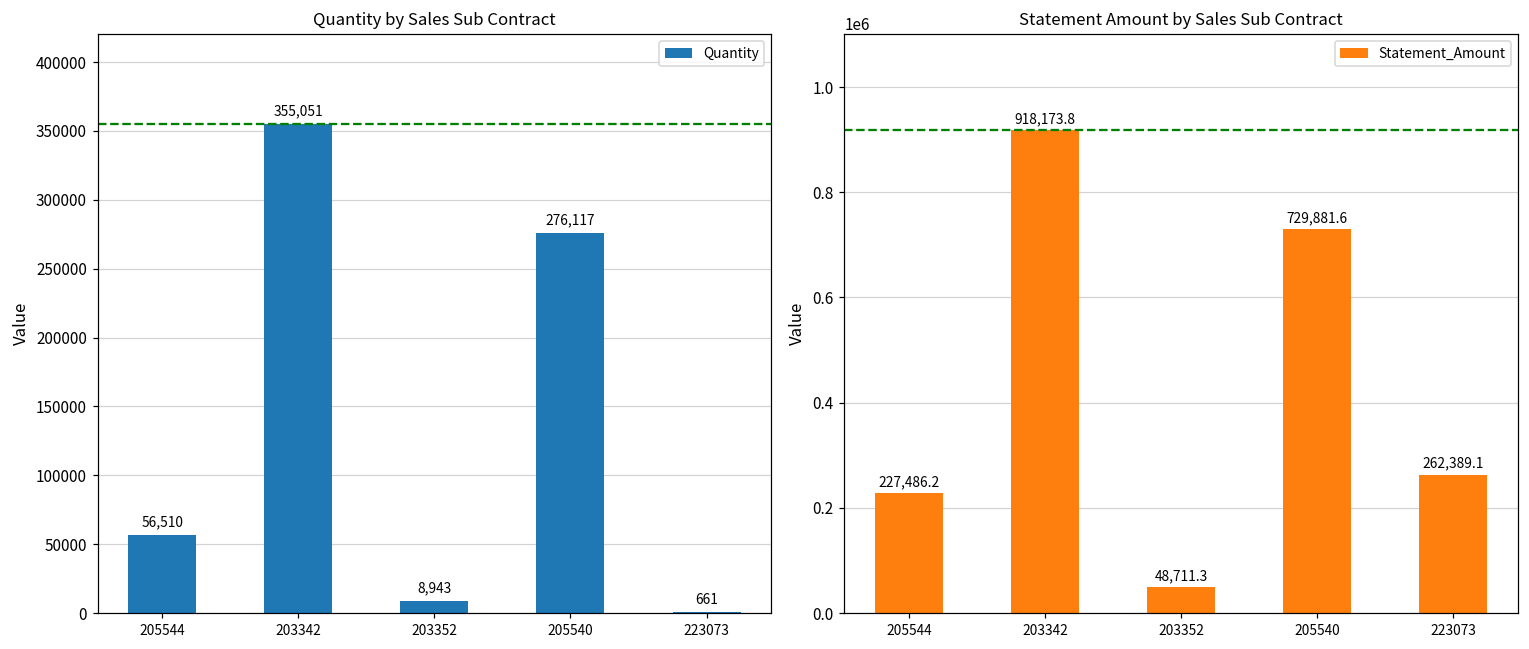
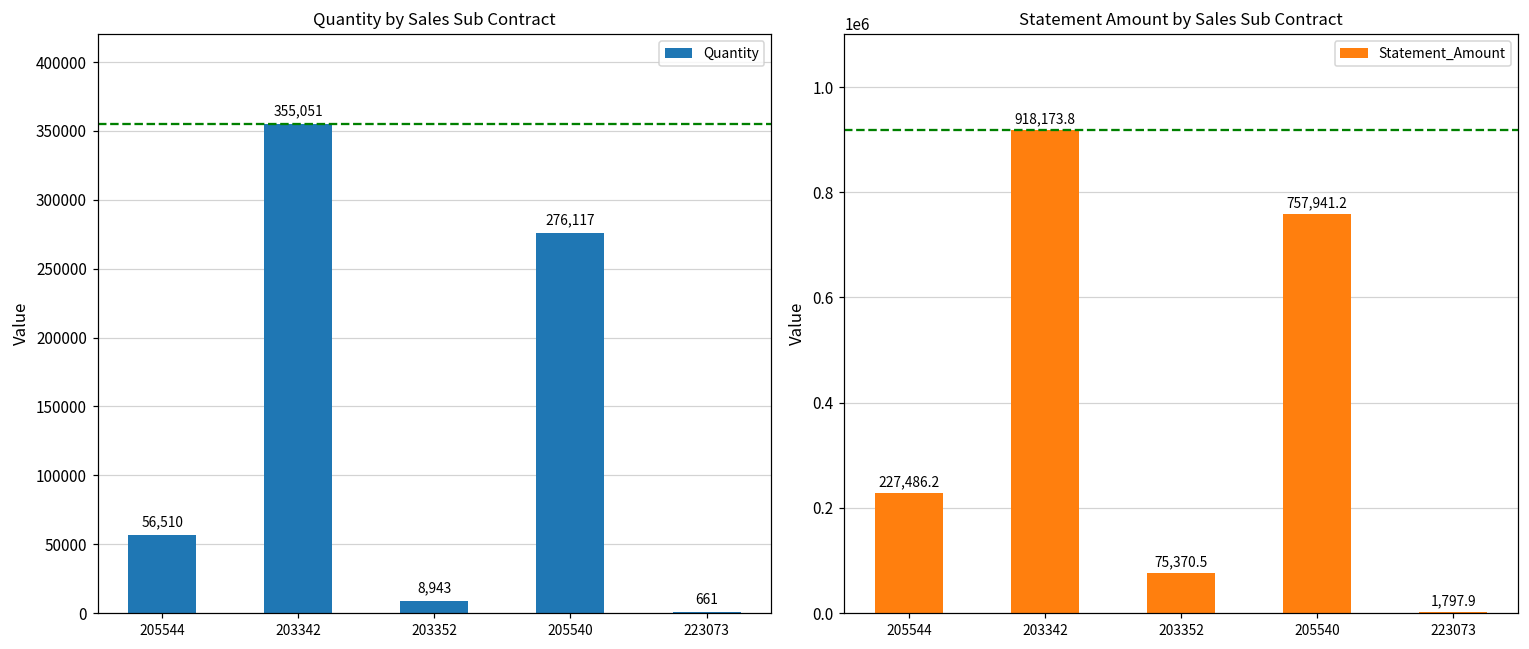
Statement Amount by Sales Sub Contract, 203352: 48,711.3 -> 75,370.5
Statement Amount by Sales Sub Contract, 205540: 729,881.6 -> 757,941.2
Statement Amount by Sales Sub Contract, 223073: 262,389.1 -> 1,797.9
